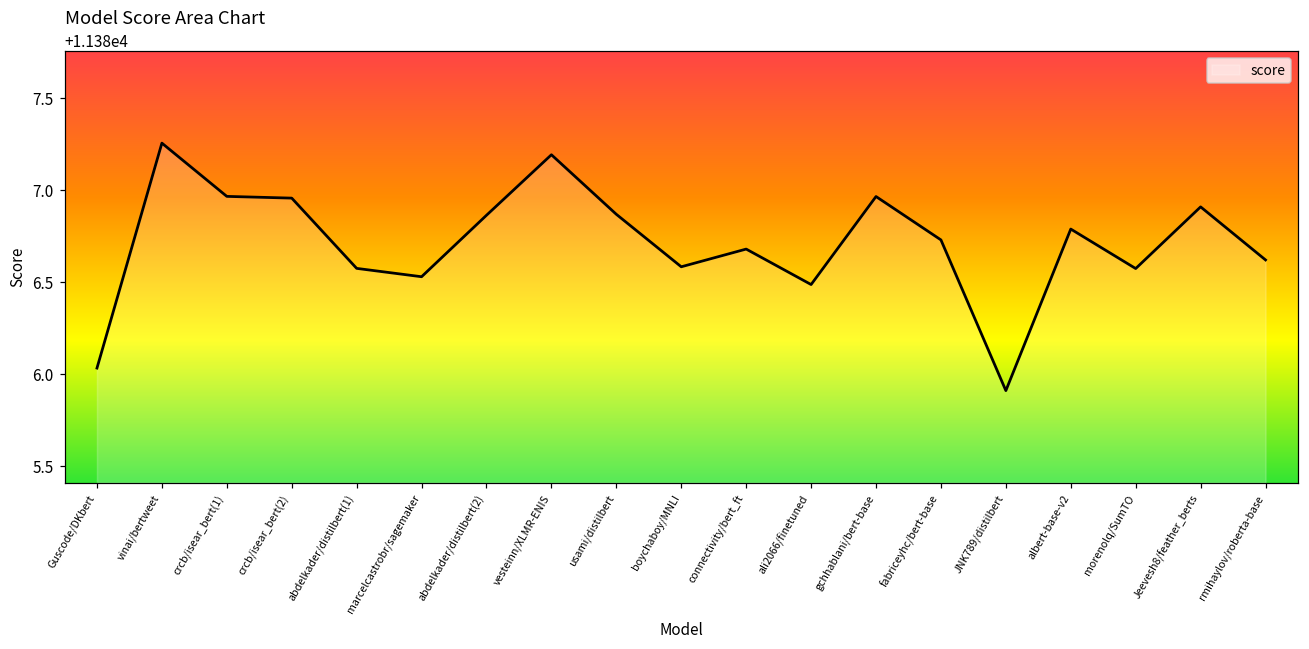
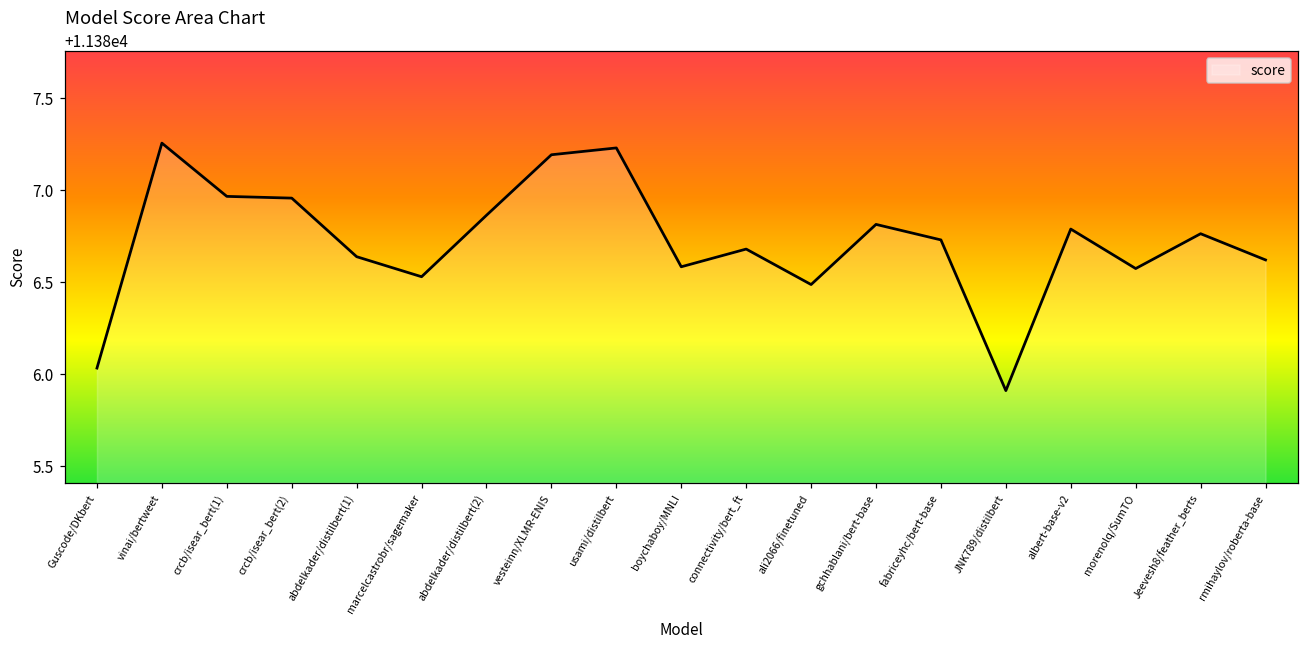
abdelkader/distilbert(1): 11386.58 -> 11386.64
usami/distilbert: 11386.87 -> 11387.23
gchhablani/bert-base: 11386.97 -> 11386.81
Jeevesh8/feather_berts: 11386.91 -> 11386.76
